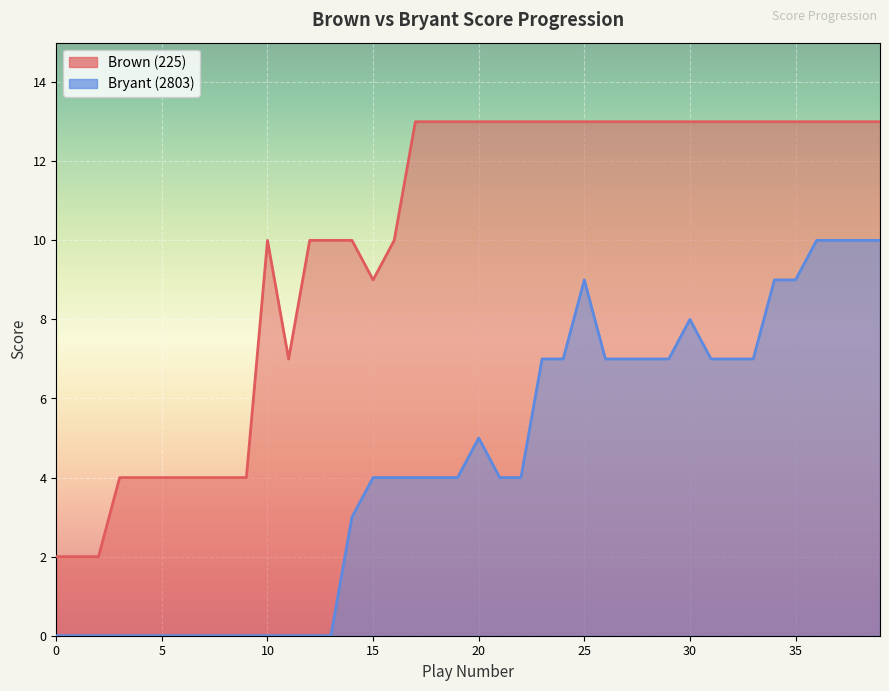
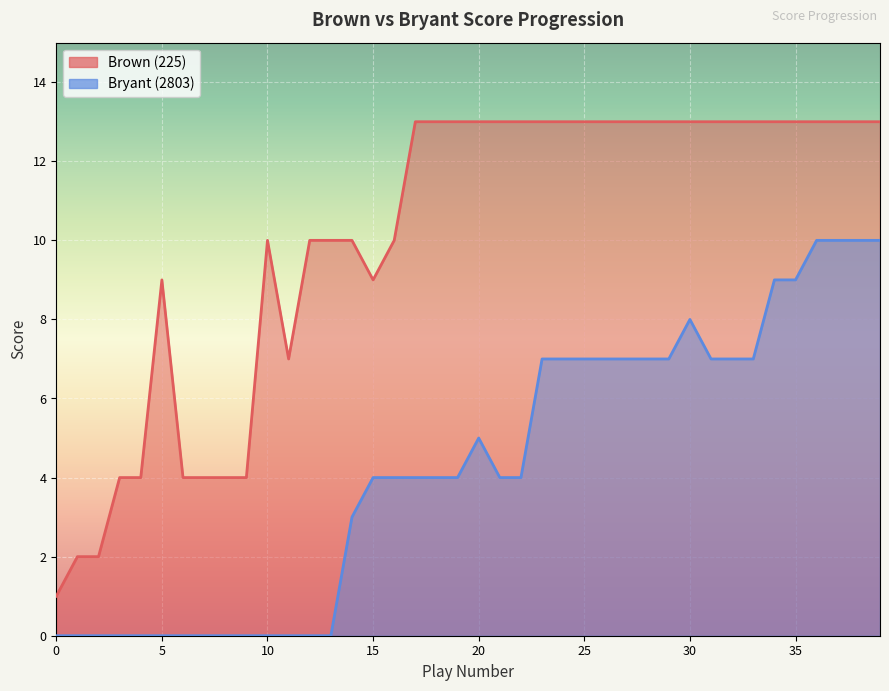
Brown (225), 0: 2 -> 1
Brown (225), 5: 4 -> 9
Bryant (2803), 25: 9 -> 7
